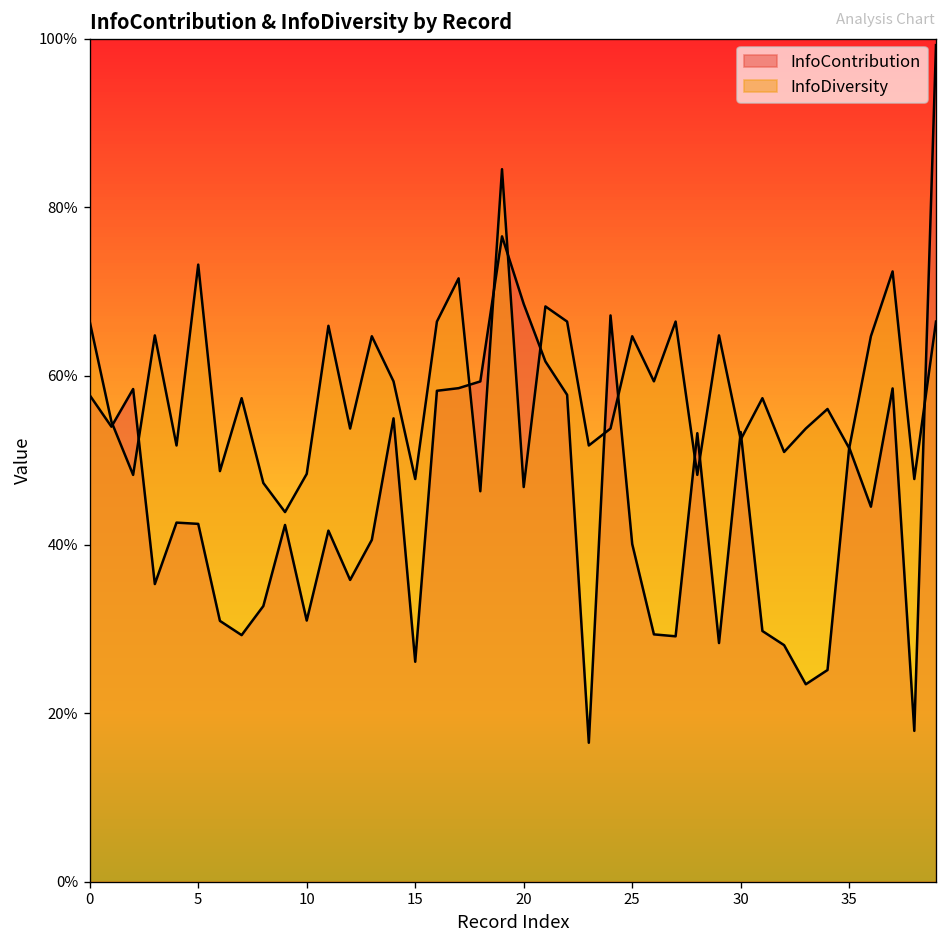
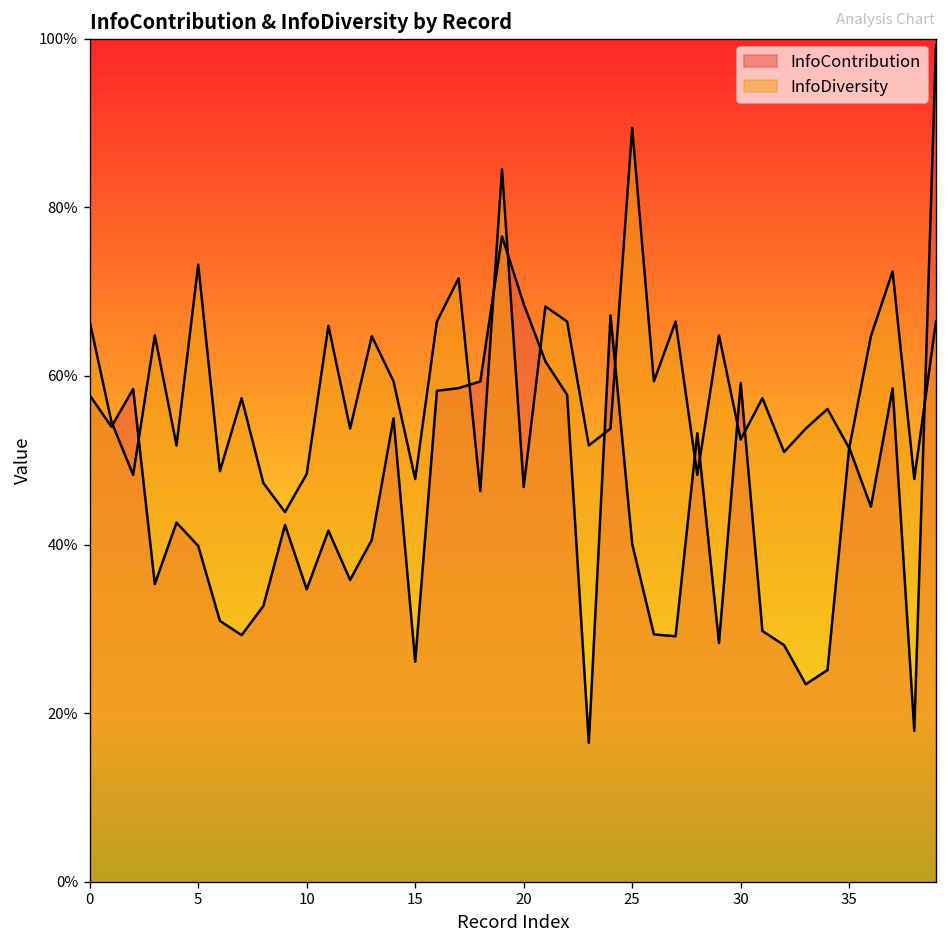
InfoContribution, 5: 42% -> 40%
InfoContribution, 10: 31% -> 35%
InfoDiversity, 25: 65% -> 89%
InfoContribution, 30: 53% -> 59%
